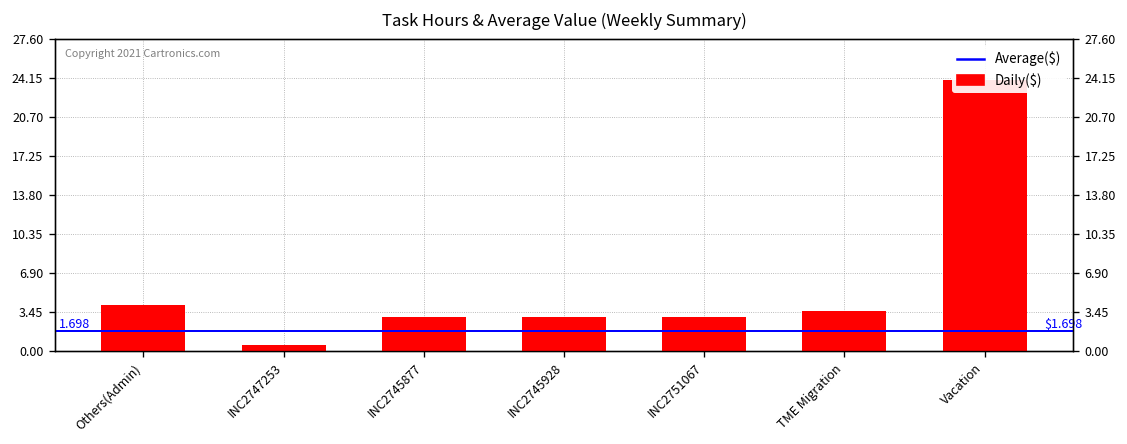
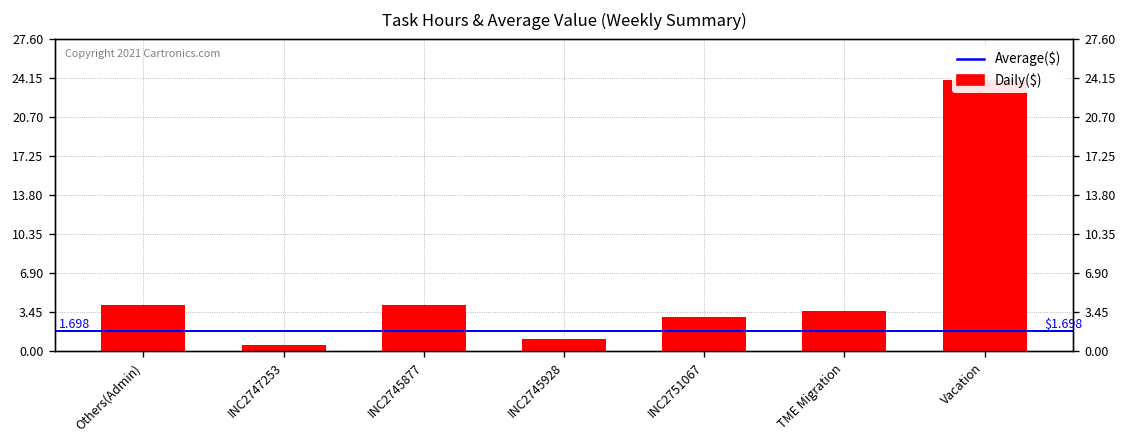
INC2745877: 3 -> 4
INC2745928: 3 -> 1
